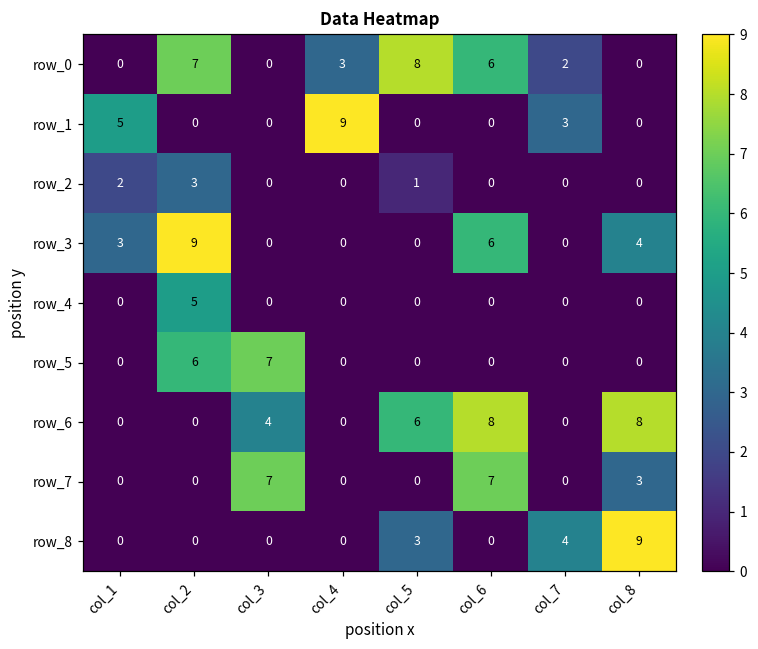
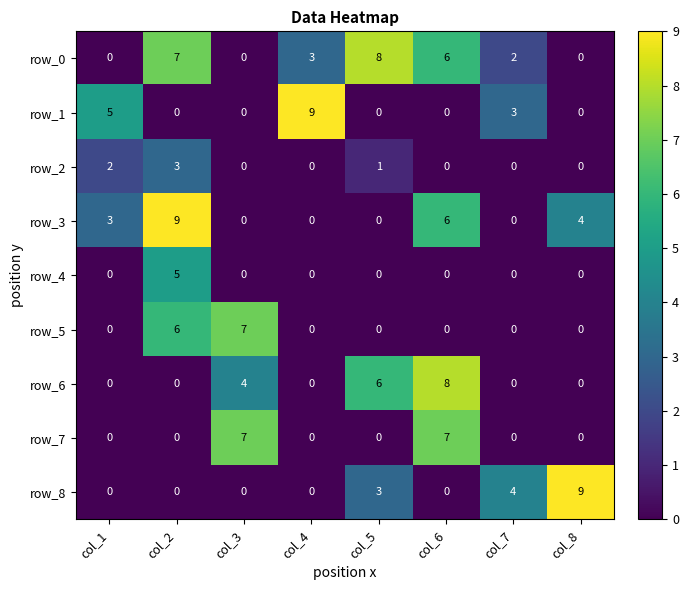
row_6, col_8: 8 -> 0
row_7, col_8: 3 -> 0
